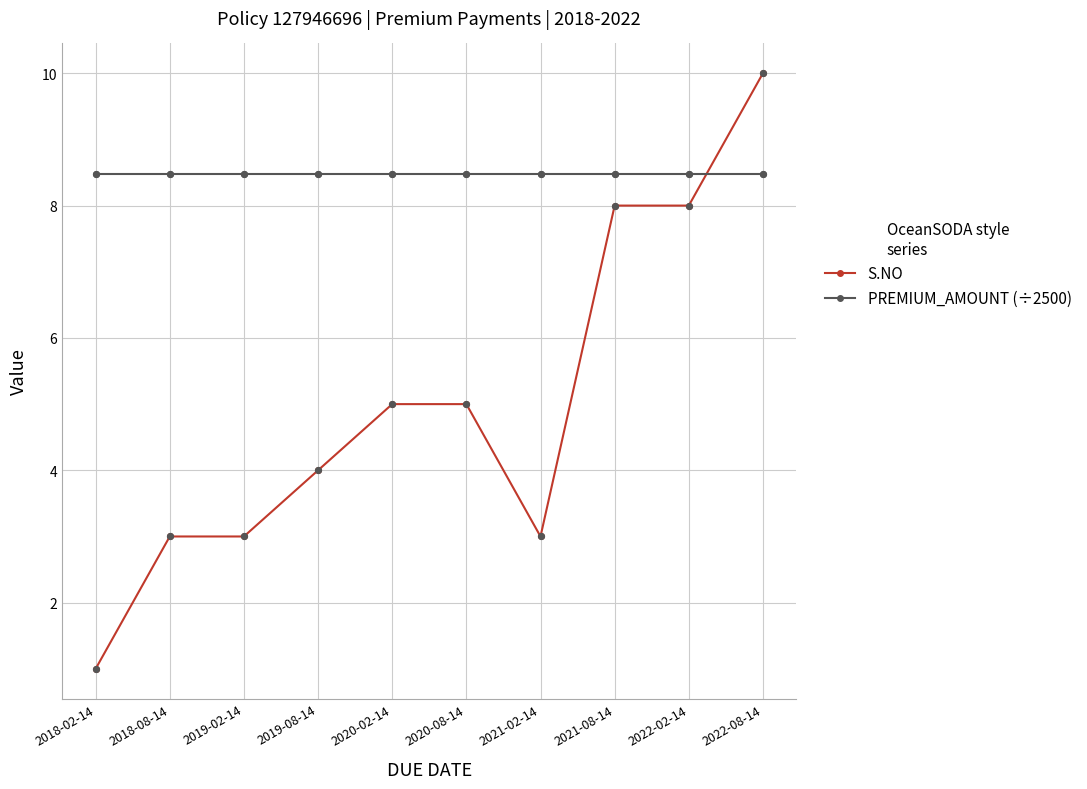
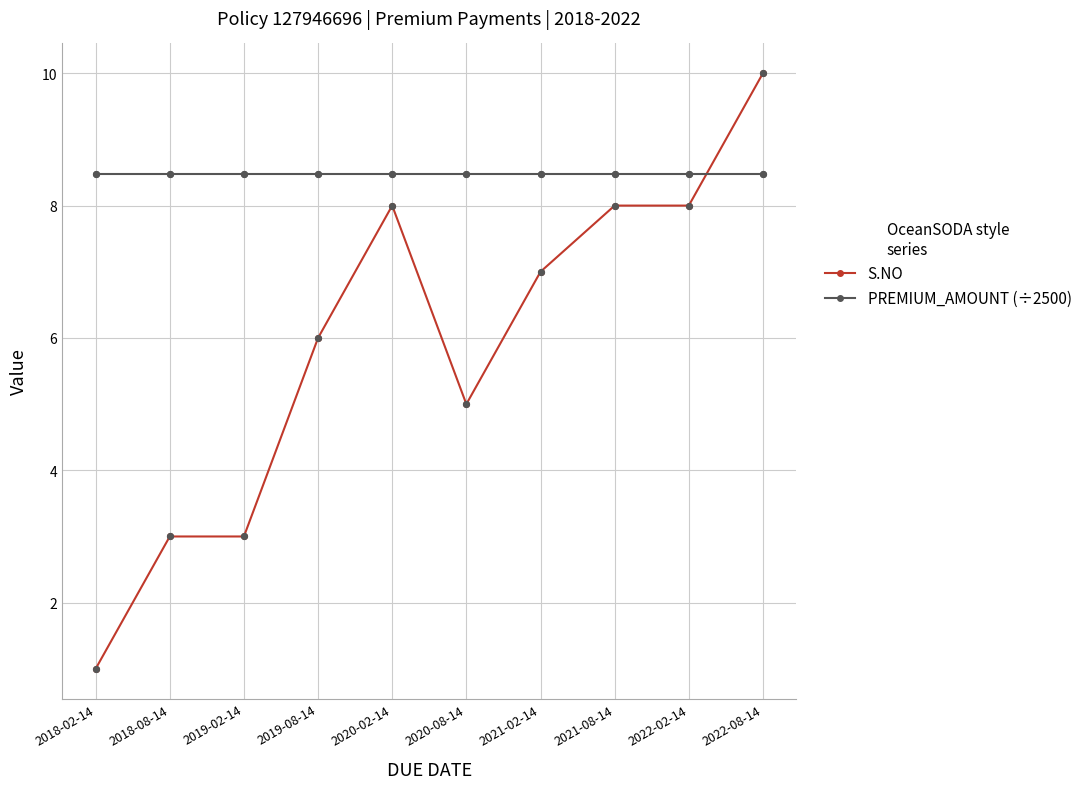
S.NO, 2019-08-14: 4 -> 6
S.NO, 2020-02-14: 5 -> 8
S.NO, 2021-02-14: 3 -> 7
